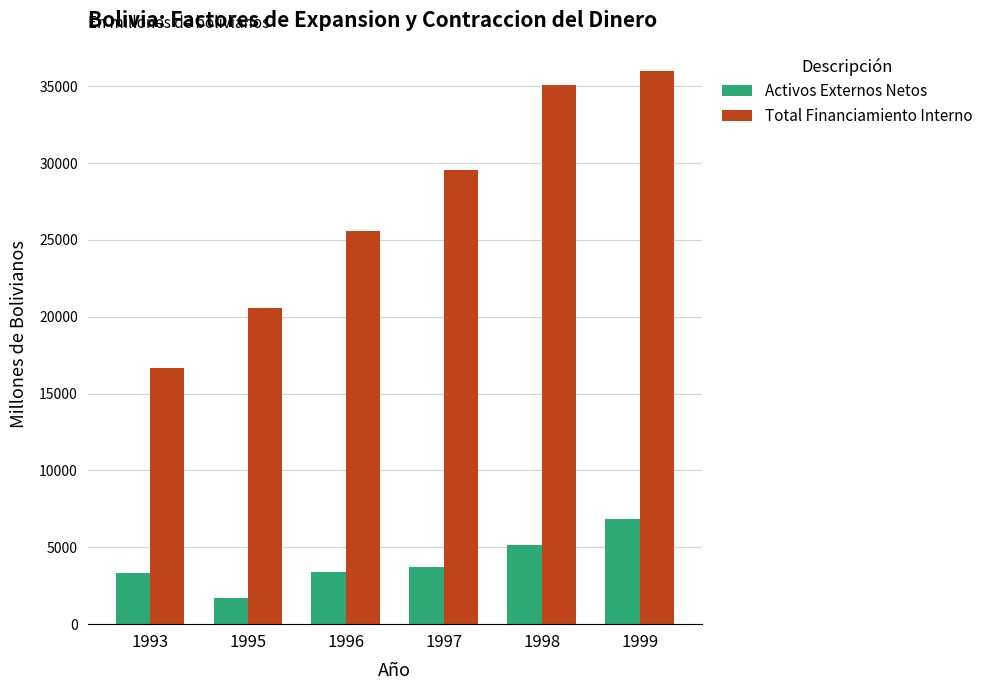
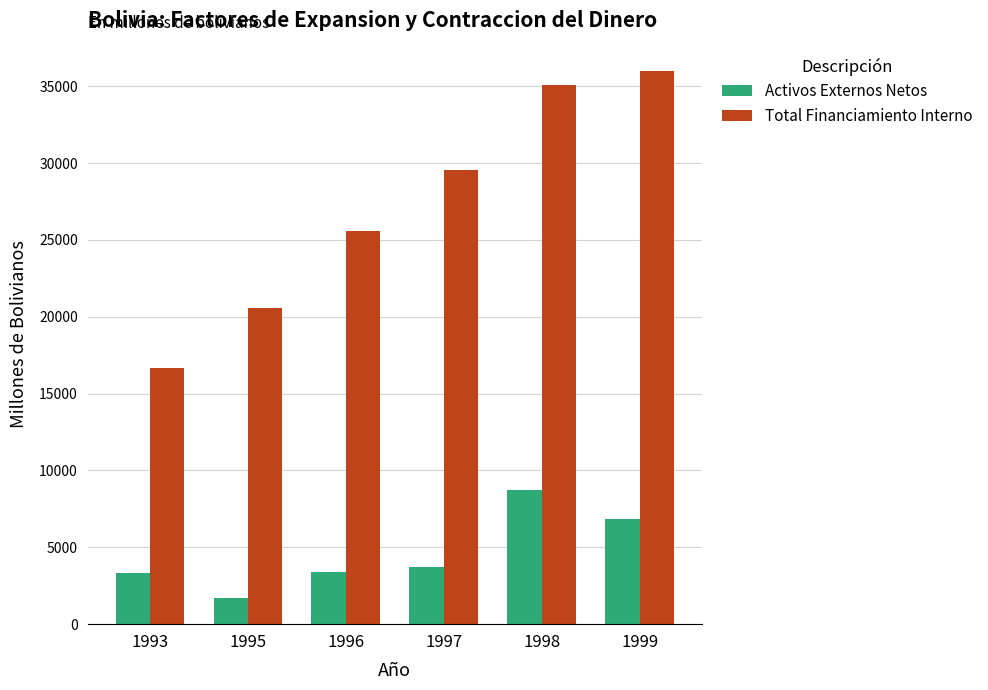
Activos Externos Netos, 1998: 5200 -> 8700
